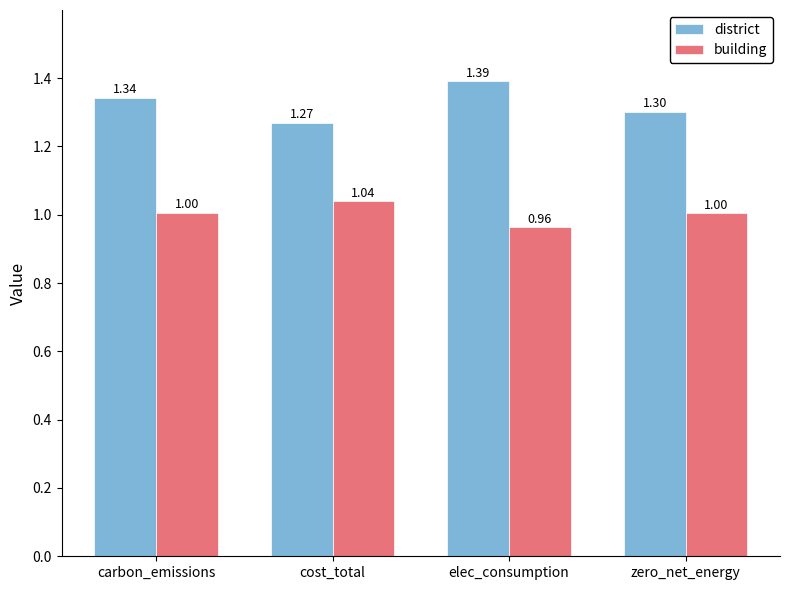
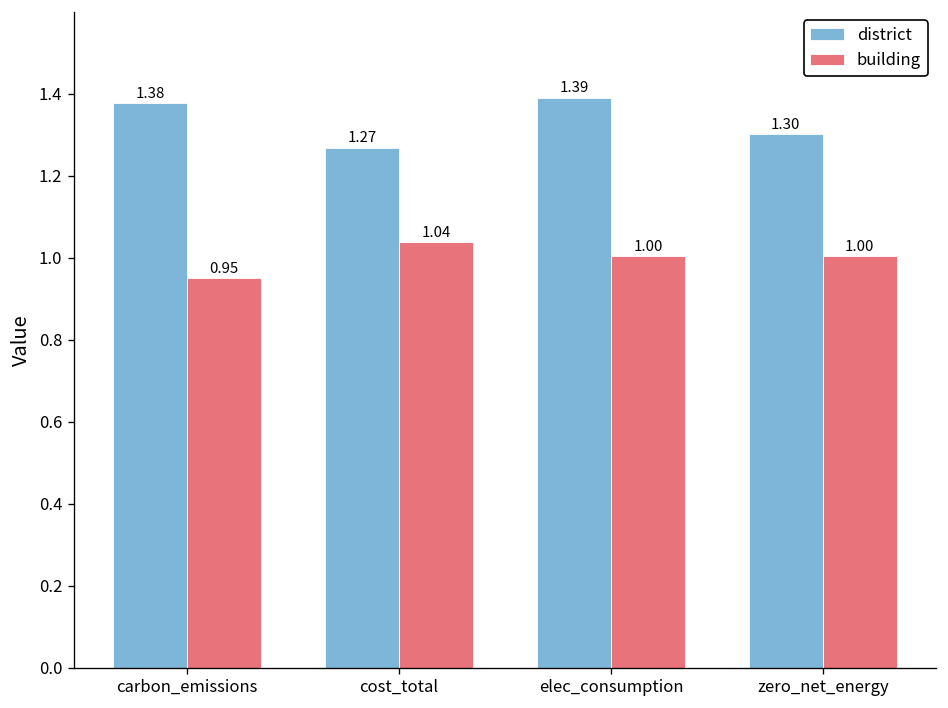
district, carbon_emissions: 1.34 -> 1.38
building, carbon_emissions: 1.00 -> 0.95
building, elec_consumption: 0.96 -> 1.00
